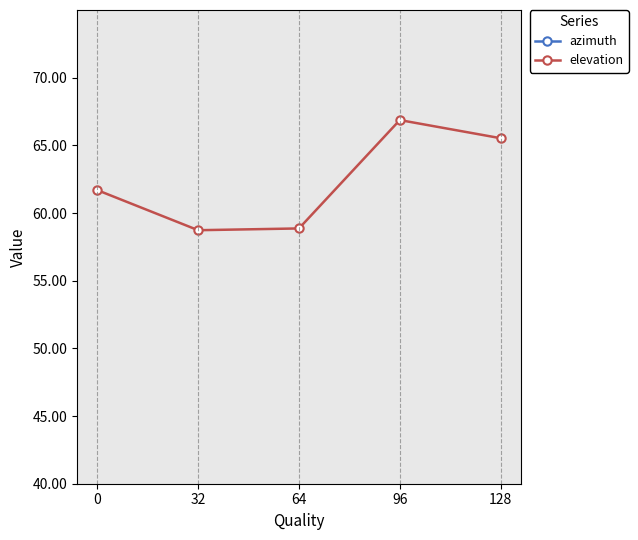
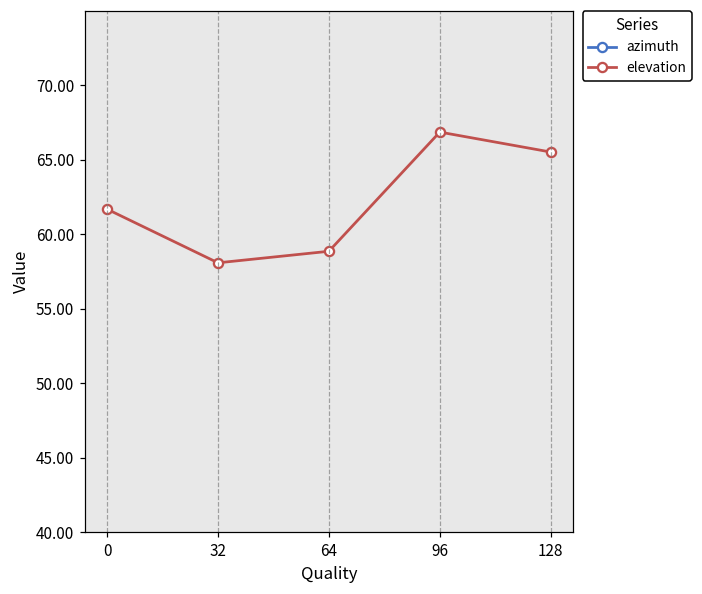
elevation, 32: 58.7 -> 58.1
